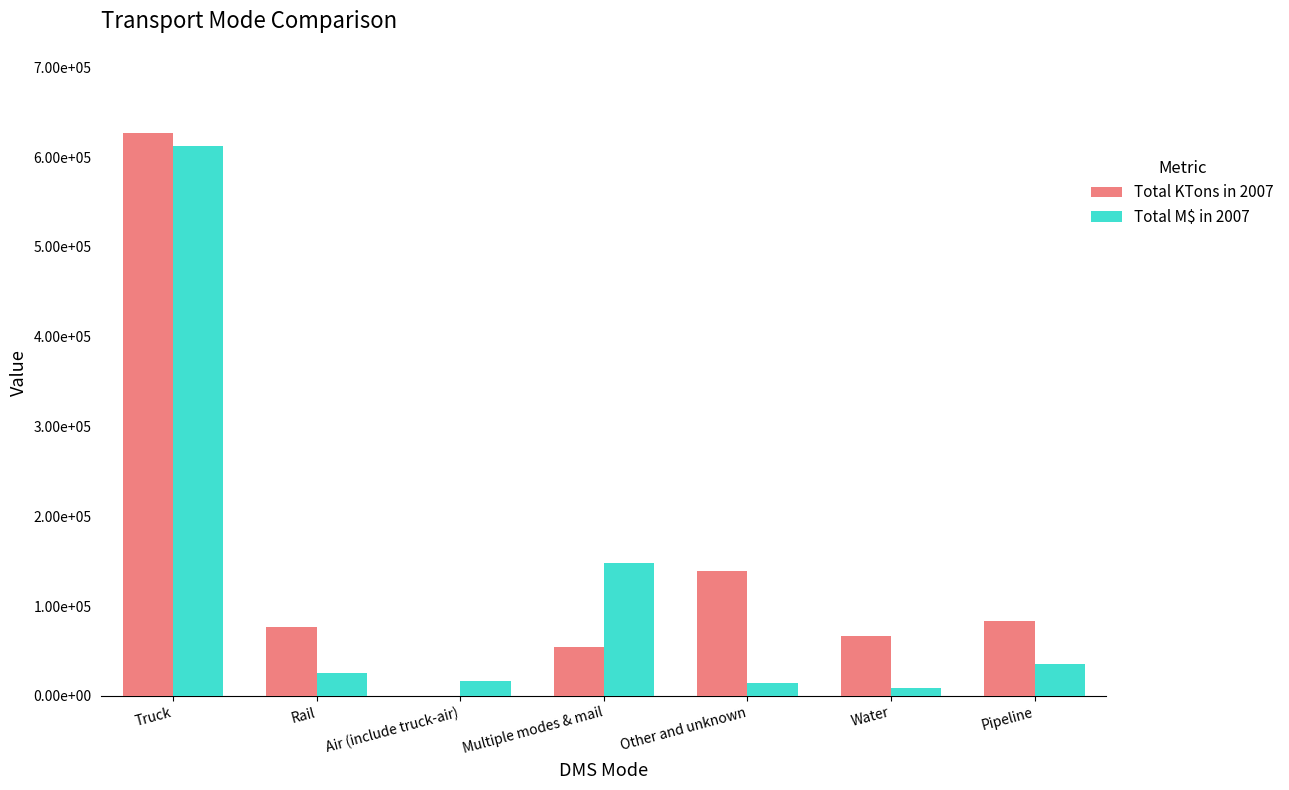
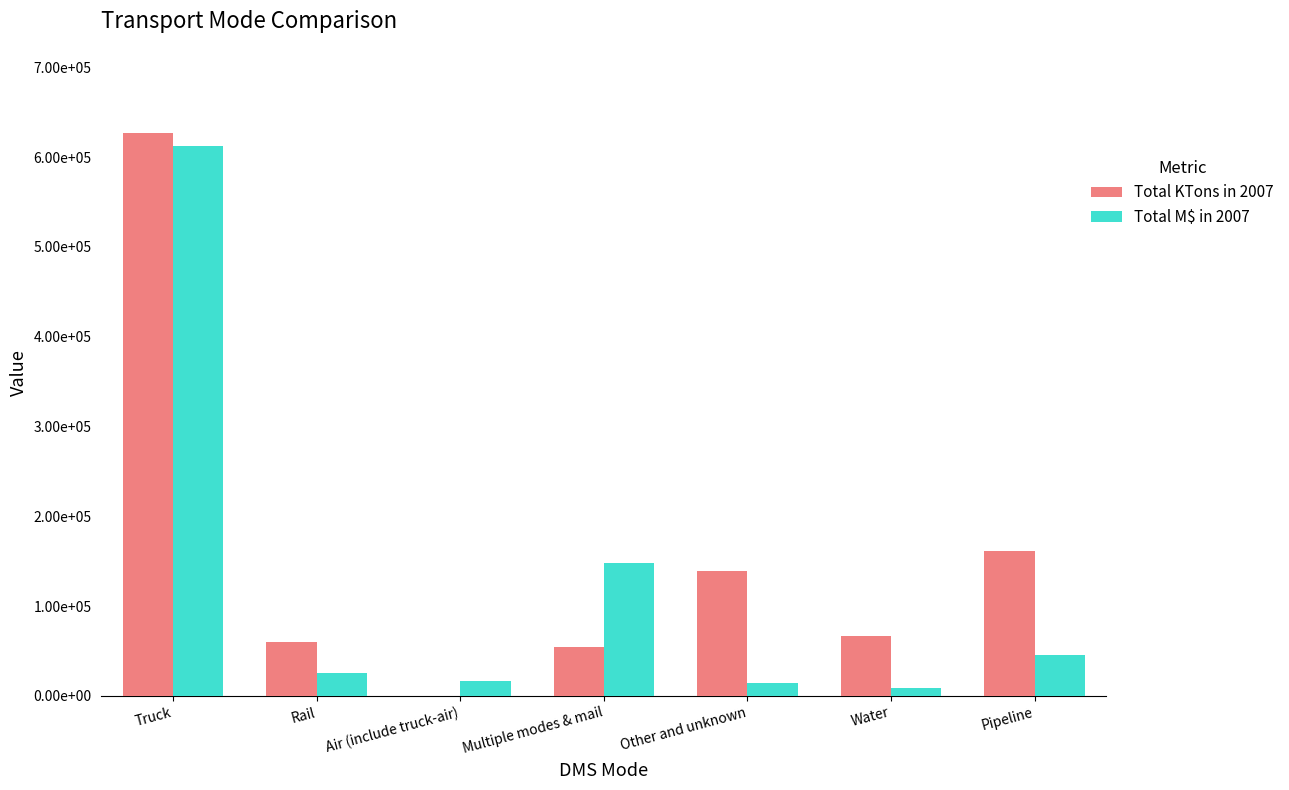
Total KTons in 2007, Rail: 80000 -> 60000
Total KTons in 2007, Pipeline: 80000 -> 160000
Total M$ in 2007, Pipeline: 40000 -> 50000
